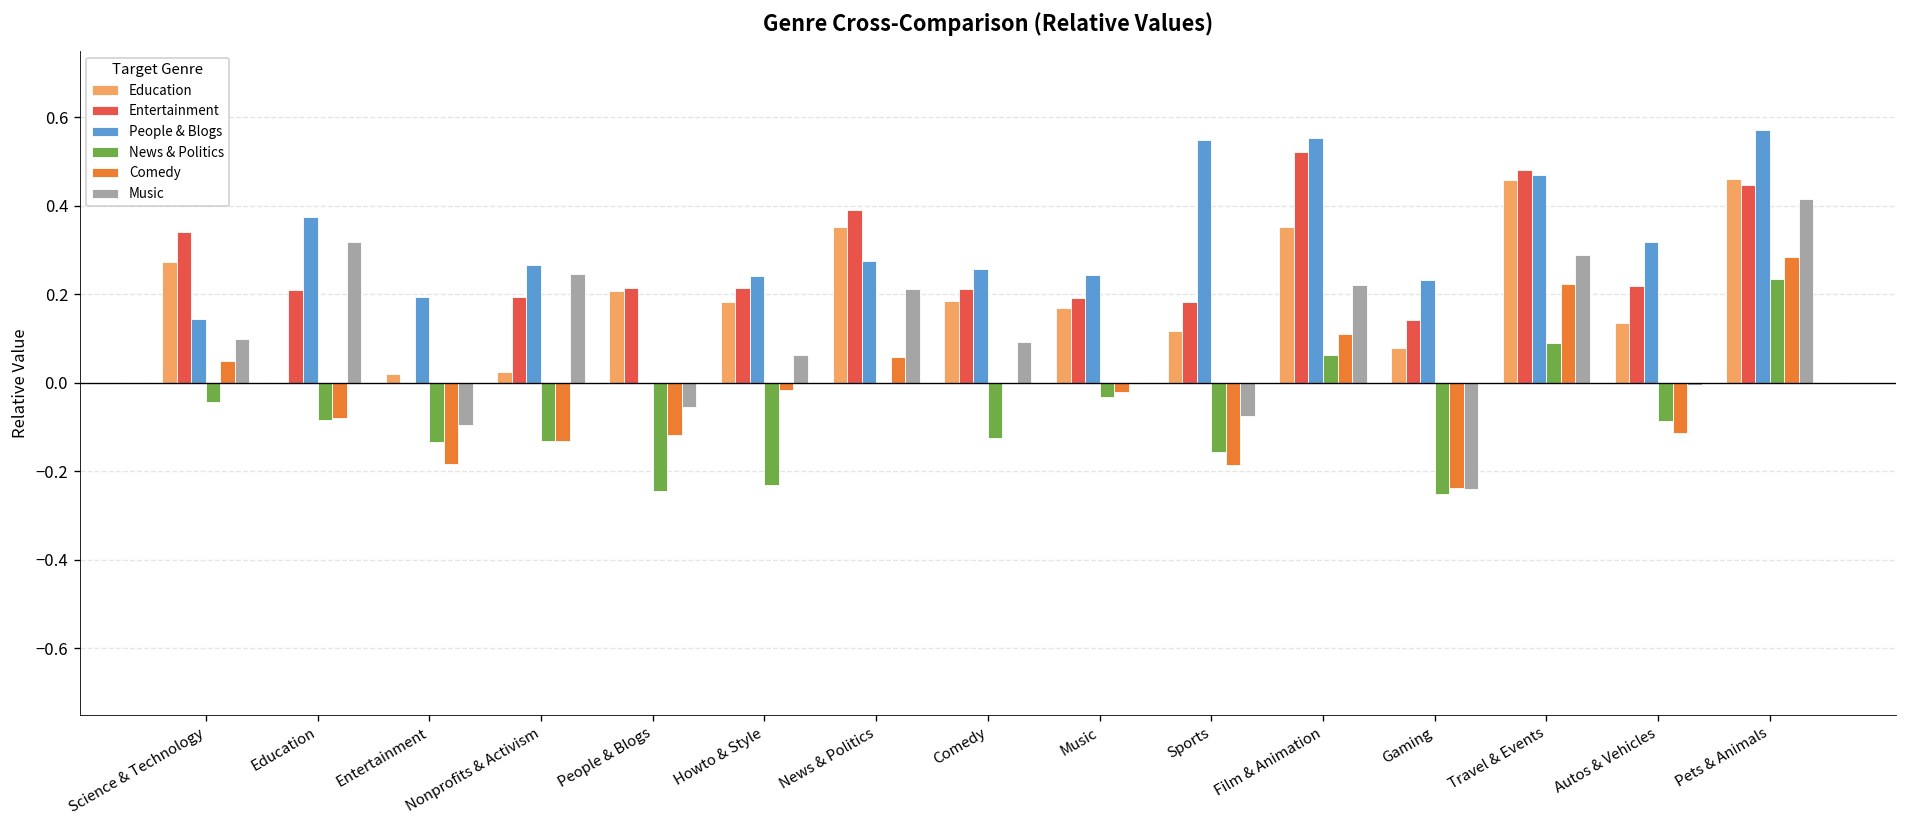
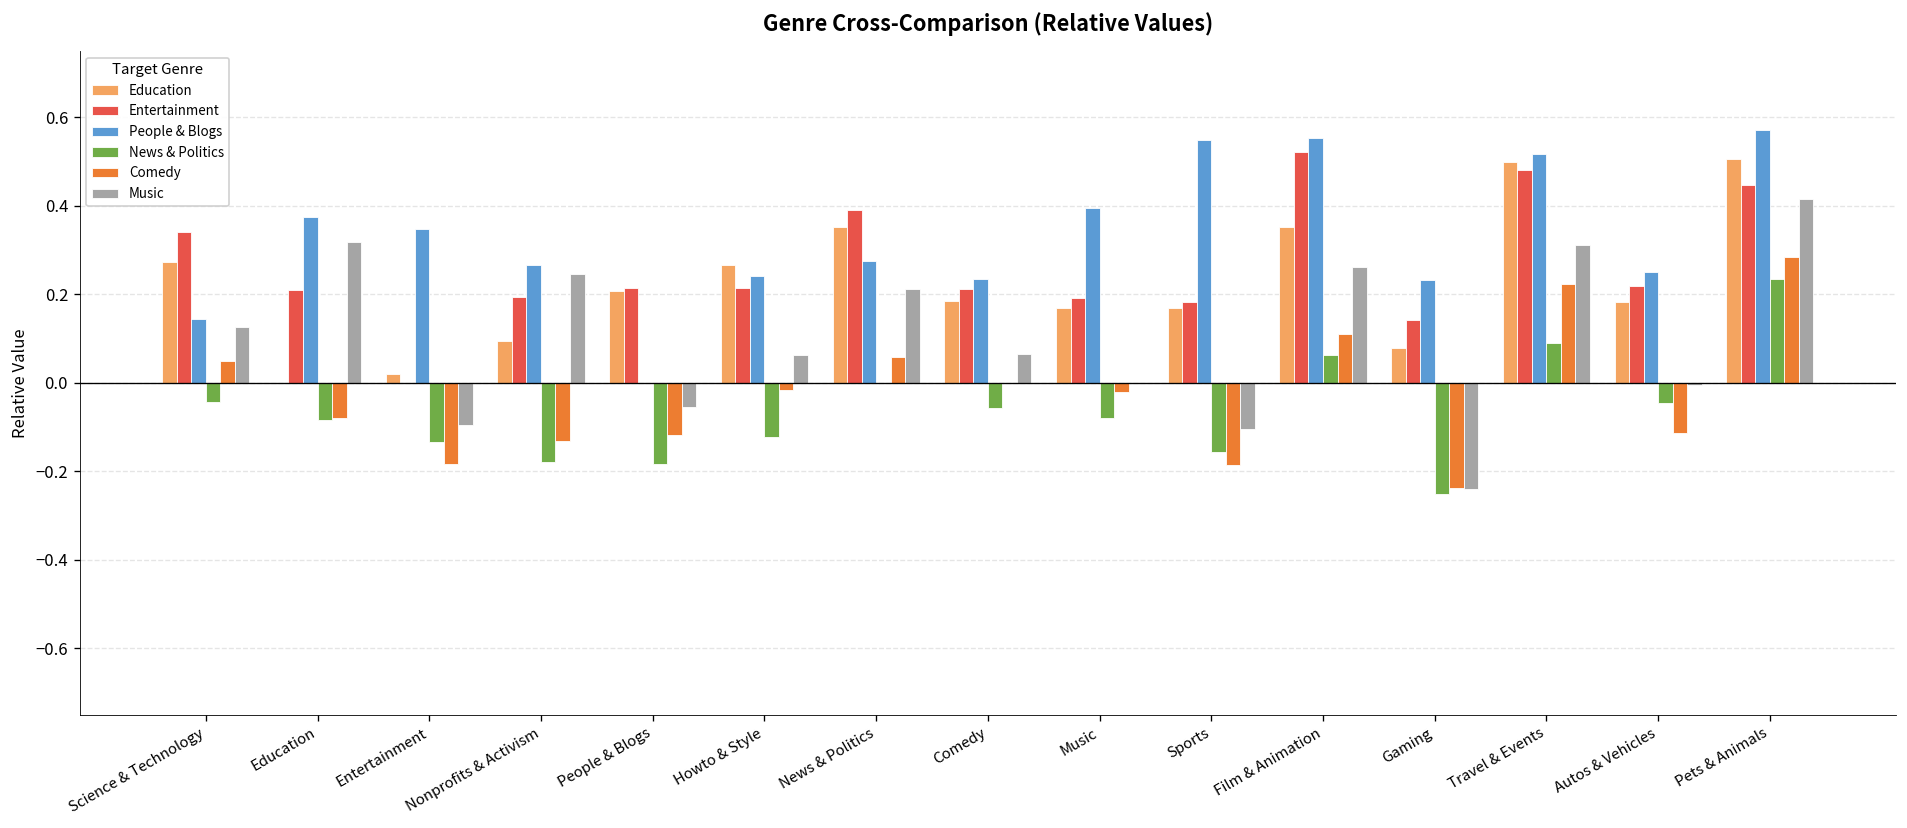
Music, Science & Technology: 0.10 -> 0.13
People & Blogs, Entertainment: 0.20 -> 0.35
Education, Nonprofits & Activism: 0.03 -> 0.09
News & Politics, Nonprofits & Activism: -0.13 -> -0.18
News & Politics, People & Blogs: -0.24 -> -0.18
Education, Howto & Style: 0.18 -> 0.27
News & Politics, Howto & Style: -0.23 -> -0.12
People & Blogs, Comedy: 0.26 -> 0.23
News & Politics, Comedy: -0.12 -> -0.06
Music, Comedy: 0.09 -> 0.06
People & Blogs, Music: 0.24 -> 0.39
News & Politics, Music: -0.03 -> -0.08
Education, Sports: 0.12 -> 0.17
Music, Sports: -0.07 -> -0.10
Music, Film & Animation: 0.22 -> 0.26
Education, Travel & Events: 0.46 -> 0.50
People & Blogs, Travel & Events: 0.47 -> 0.52
Music, Travel & Events: 0.29 -> 0.31
Education, Autos & Vehicles: 0.14 -> 0.18
People & Blogs, Autos & Vehicles: 0.32 -> 0.25
News & Politics, Autos & Vehicles: -0.09 -> -0.05
Education, Pets & Animals: 0.46 -> 0.51
